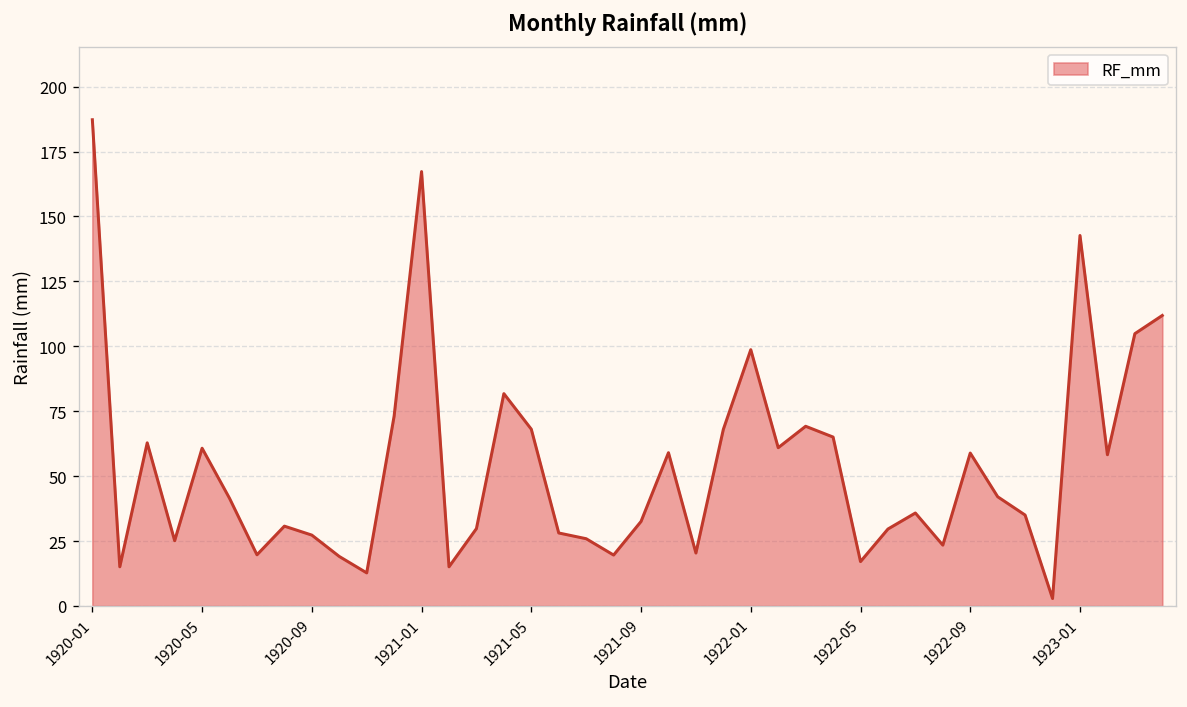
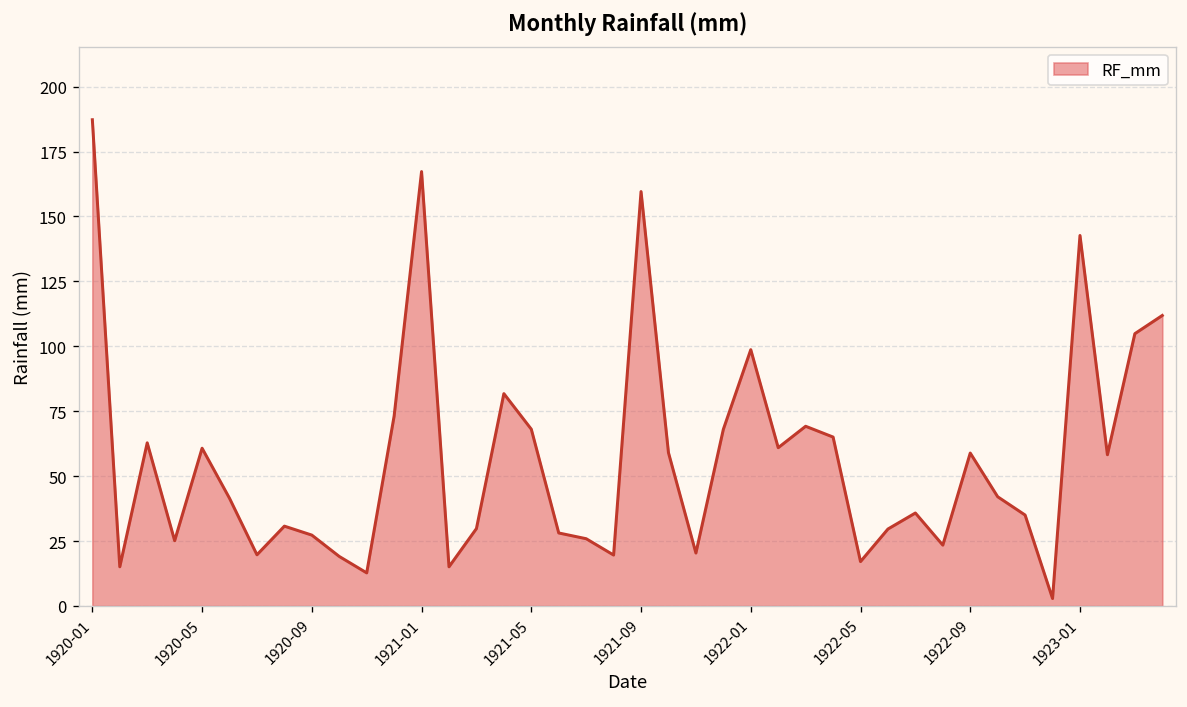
1921-09: 33 -> 160
